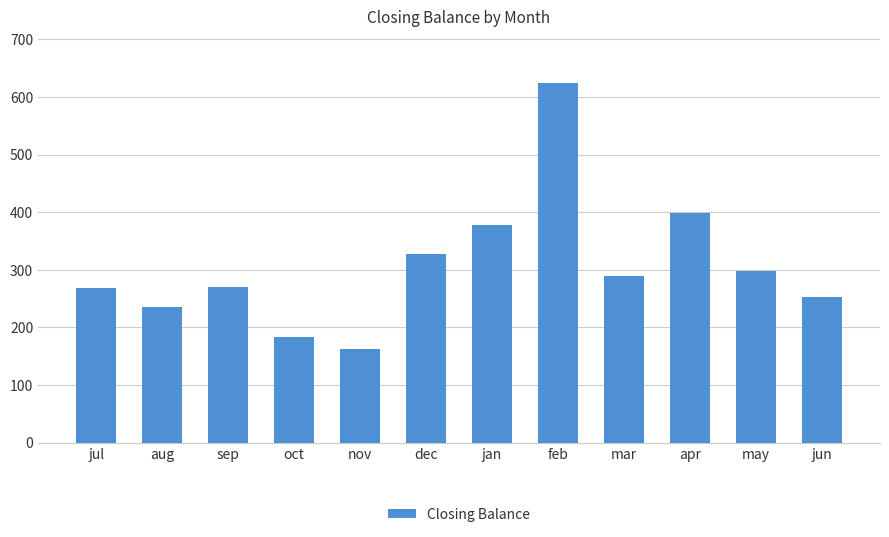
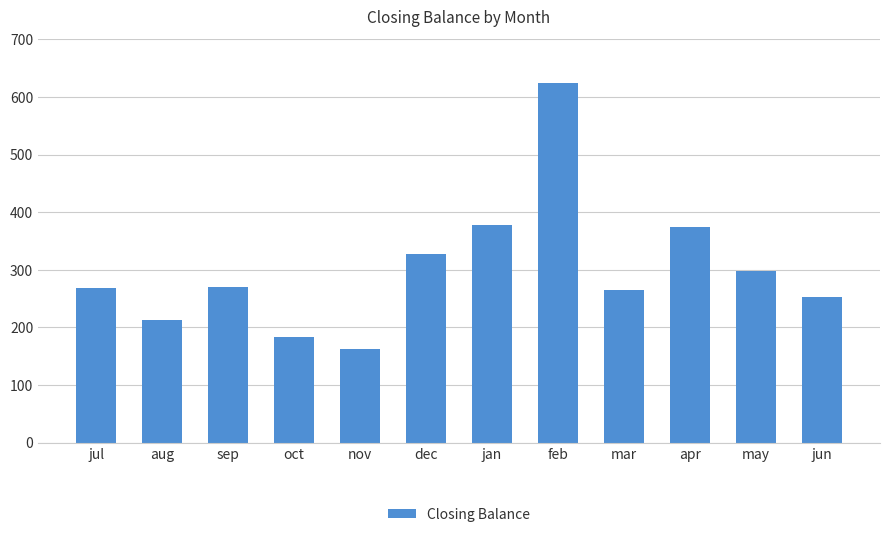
aug: 240 -> 210
mar: 290 -> 270
apr: 400 -> 370
